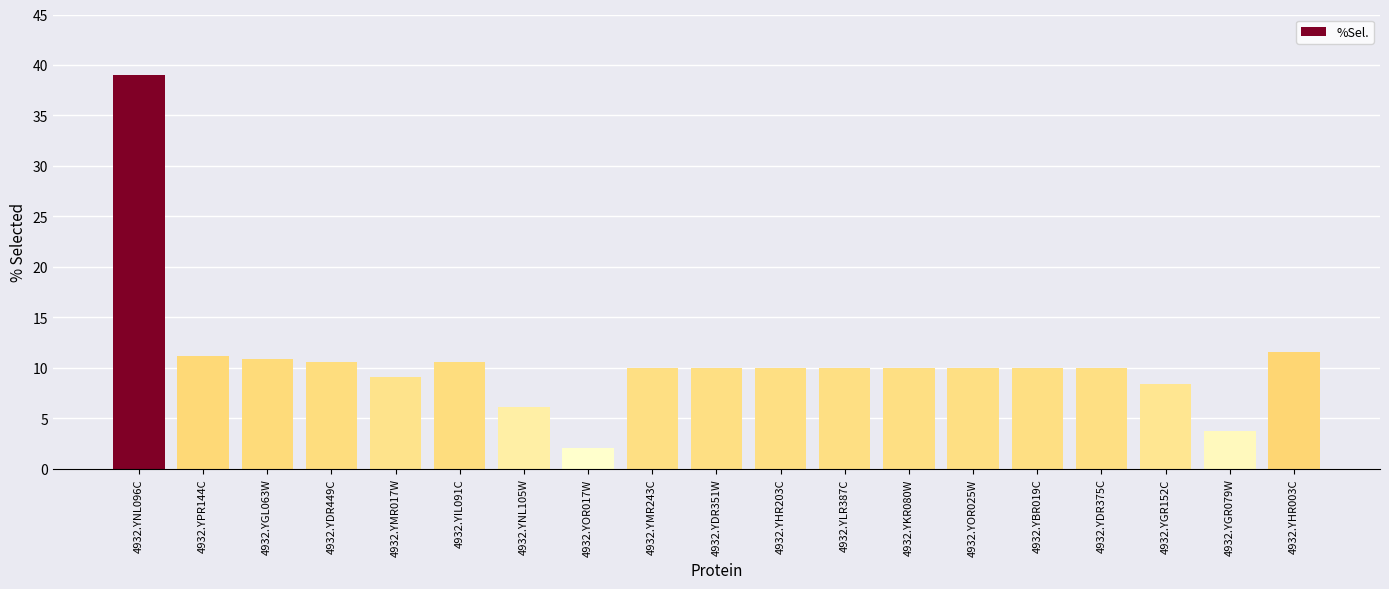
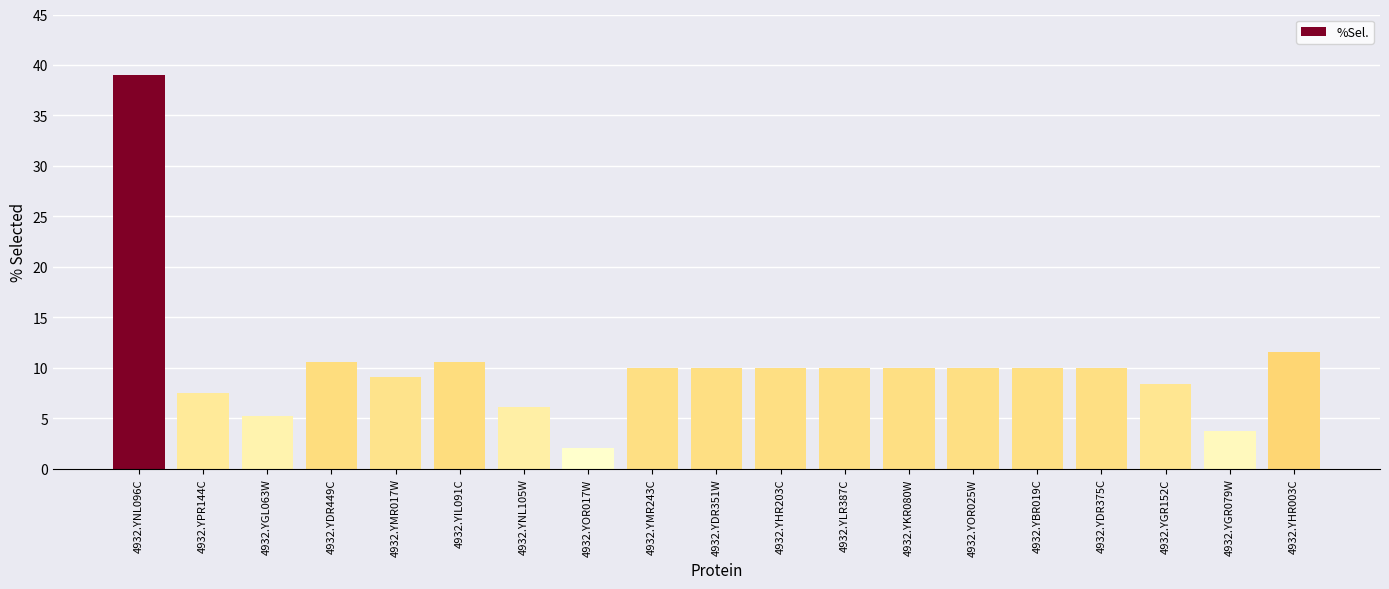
4932.YPR144C: 11.2 -> 7.5
4932.YGL063W: 10.9 -> 5.3
